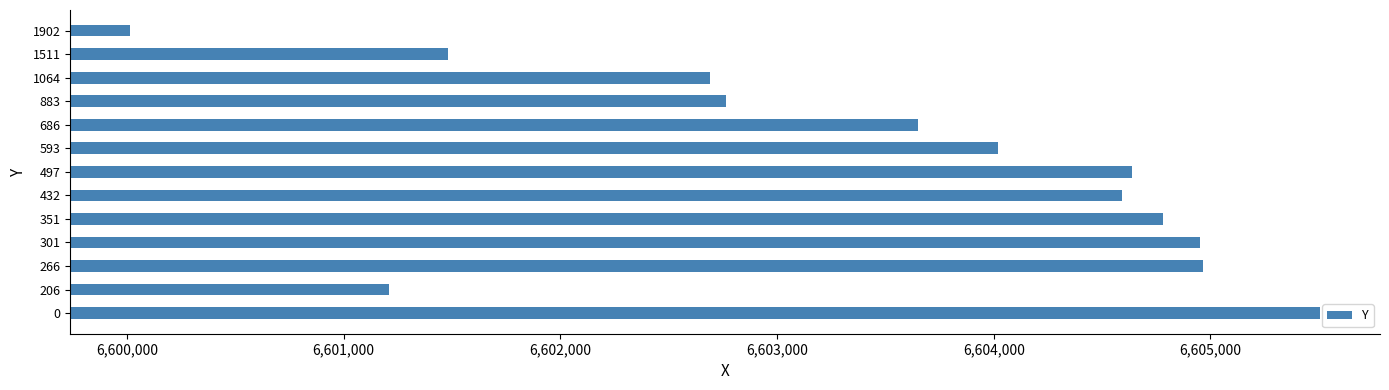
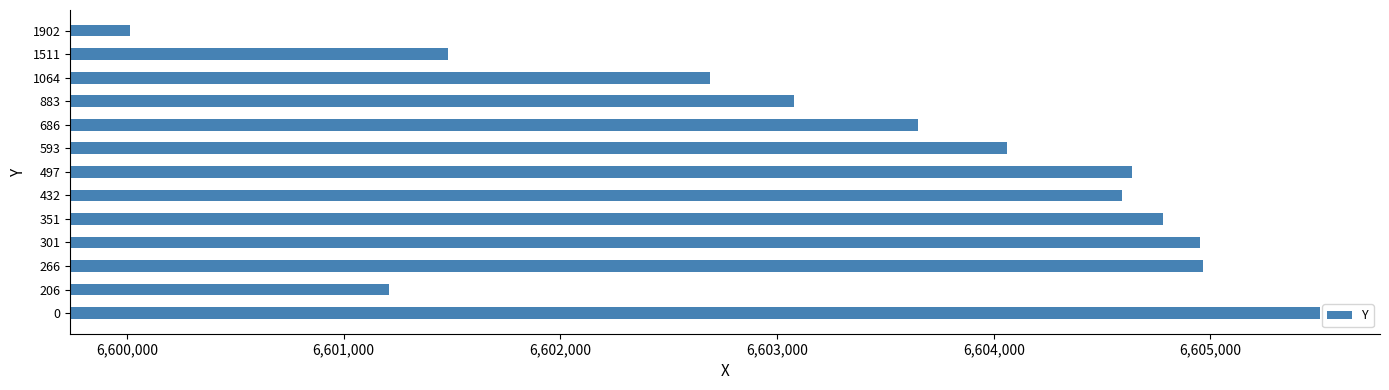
883: 6,602,770 -> 6,603,080
593: 6,604,020 -> 6,604,060
